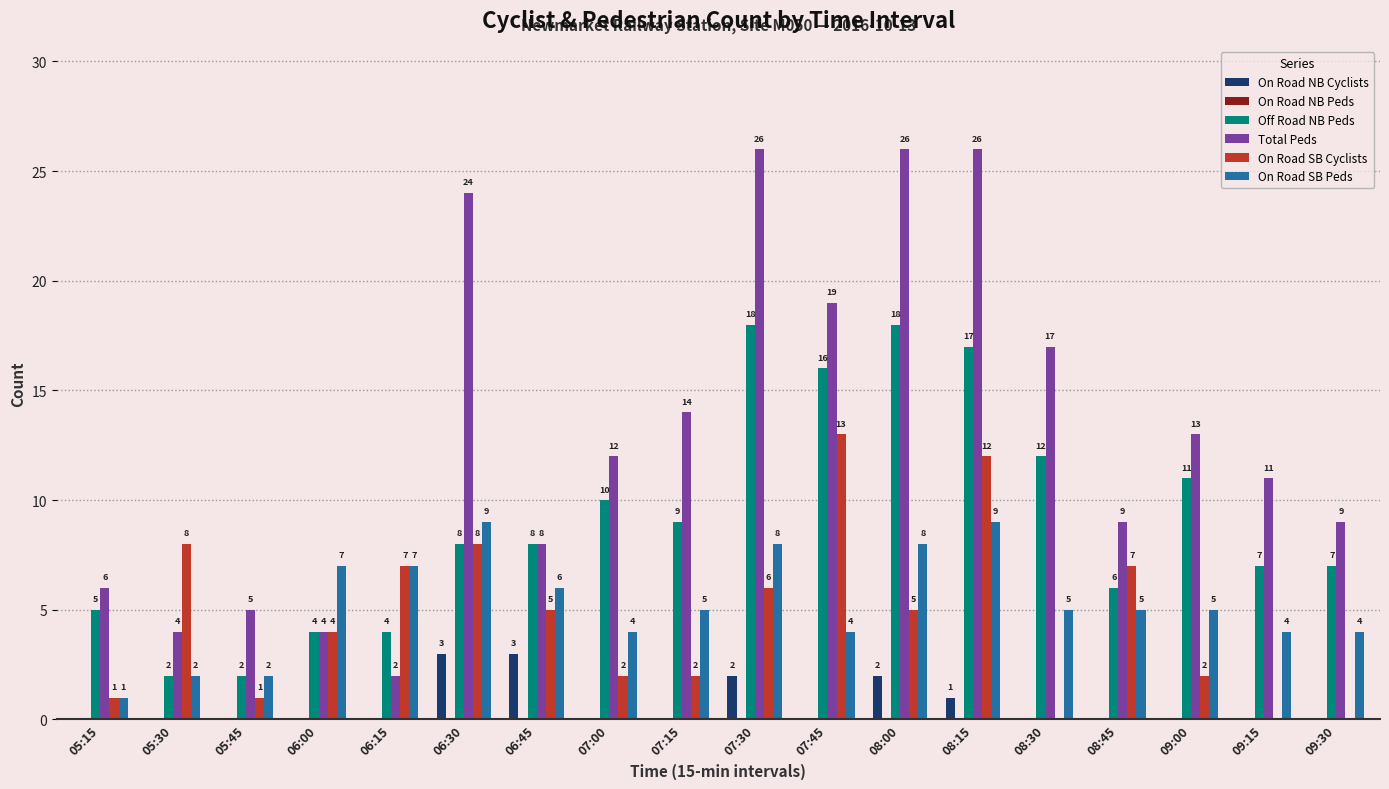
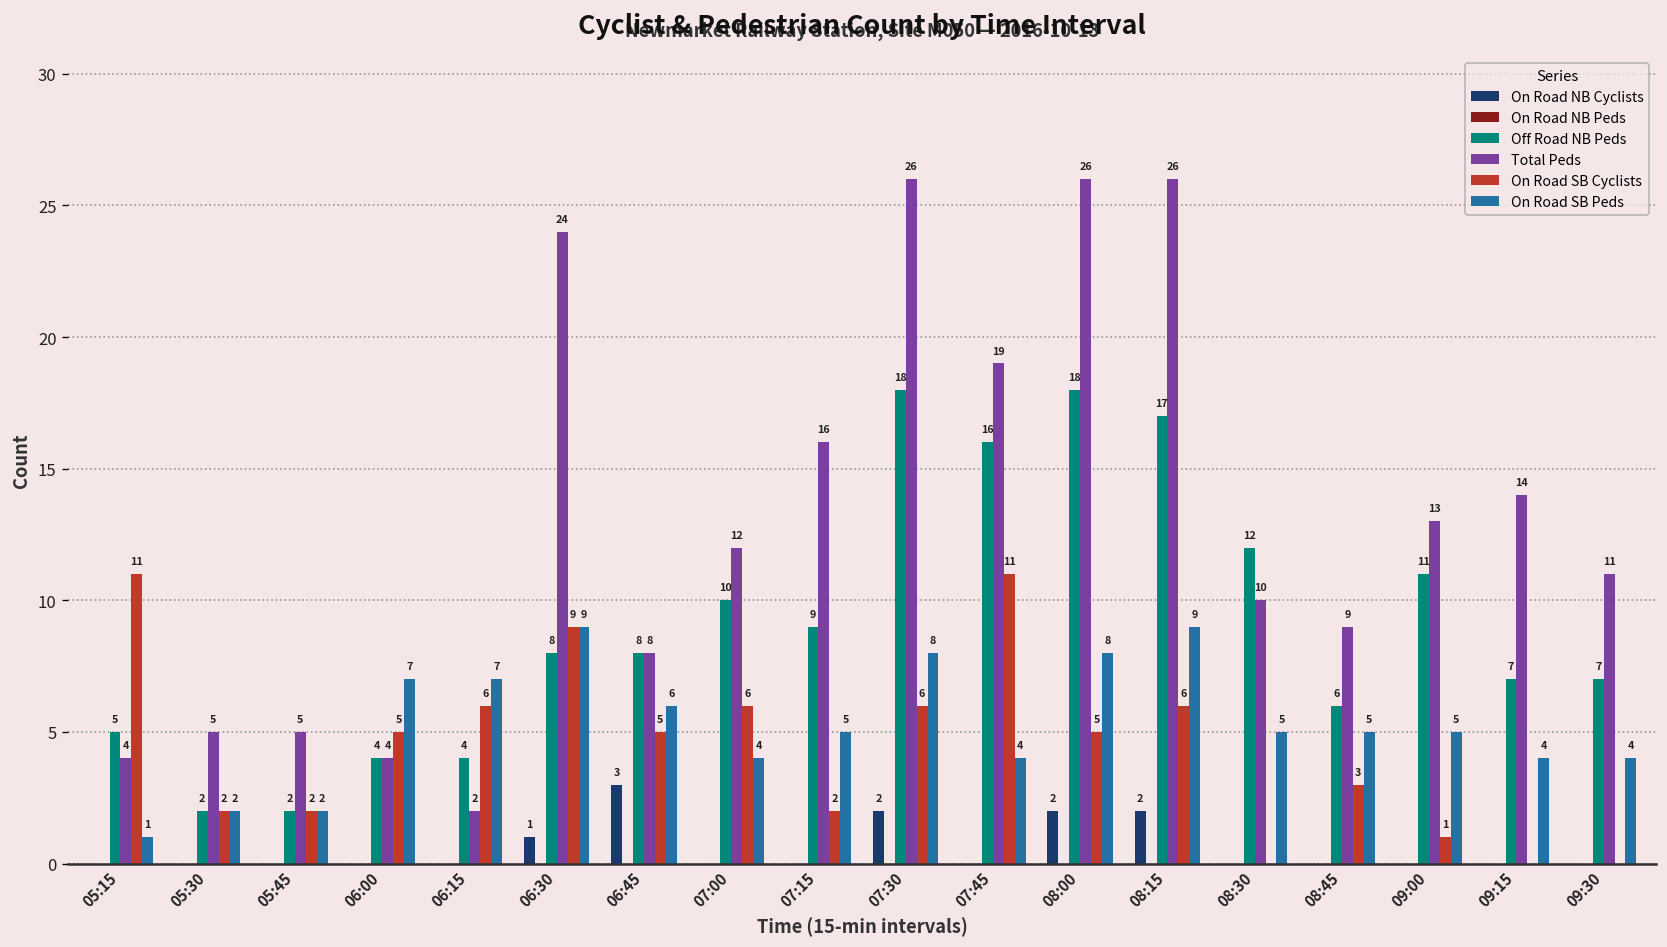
Total Peds, 05:15: 6 -> 4
On Road SB Cyclists, 05:15: 1 -> 11
Total Peds, 05:30: 4 -> 5
On Road SB Cyclists, 05:30: 8 -> 2
On Road SB Cyclists, 05:45: 1 -> 2
On Road SB Cyclists, 06:00: 4 -> 5
On Road SB Cyclists, 06:15: 7 -> 6
On Road NB Cyclists, 06:30: 3 -> 1
On Road SB Cyclists, 06:30: 8 -> 9
On Road SB Cyclists, 07:00: 2 -> 6
Total Peds, 07:15: 14 -> 16
On Road SB Cyclists, 07:45: 13 -> 11
On Road NB Cyclists, 08:15: 1 -> 2
On Road SB Cyclists, 08:15: 12 -> 6
Total Peds, 08:30: 17 -> 10
On Road SB Cyclists, 08:45: 7 -> 3
On Road SB Cyclists, 09:00: 2 -> 1
Total Peds, 09:15: 11 -> 14
Total Peds, 09:30: 9 -> 11
